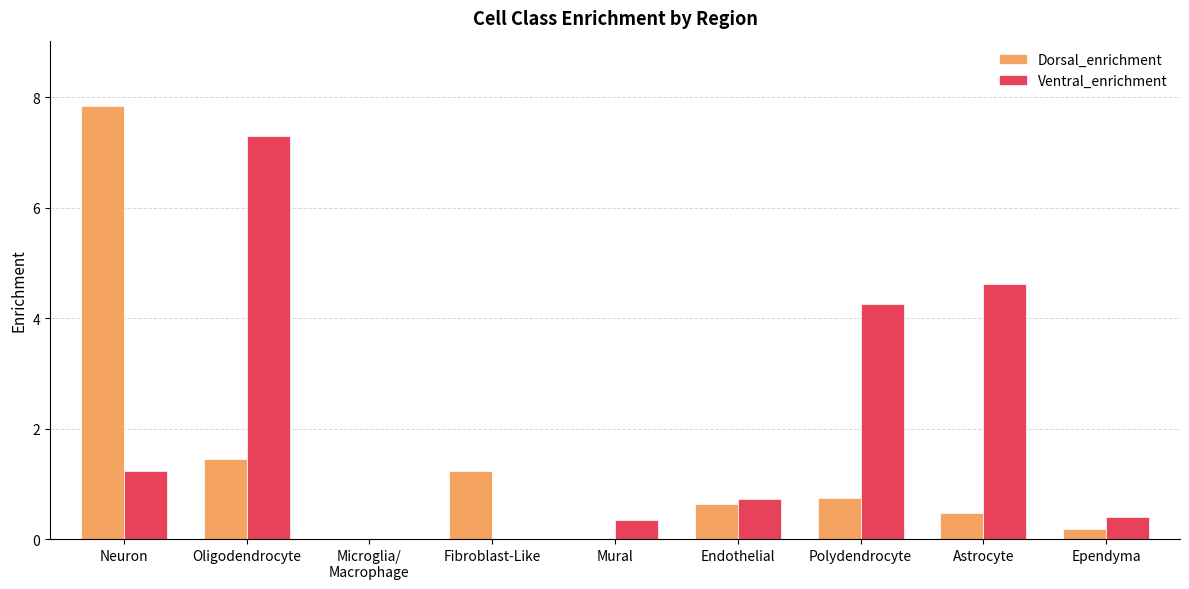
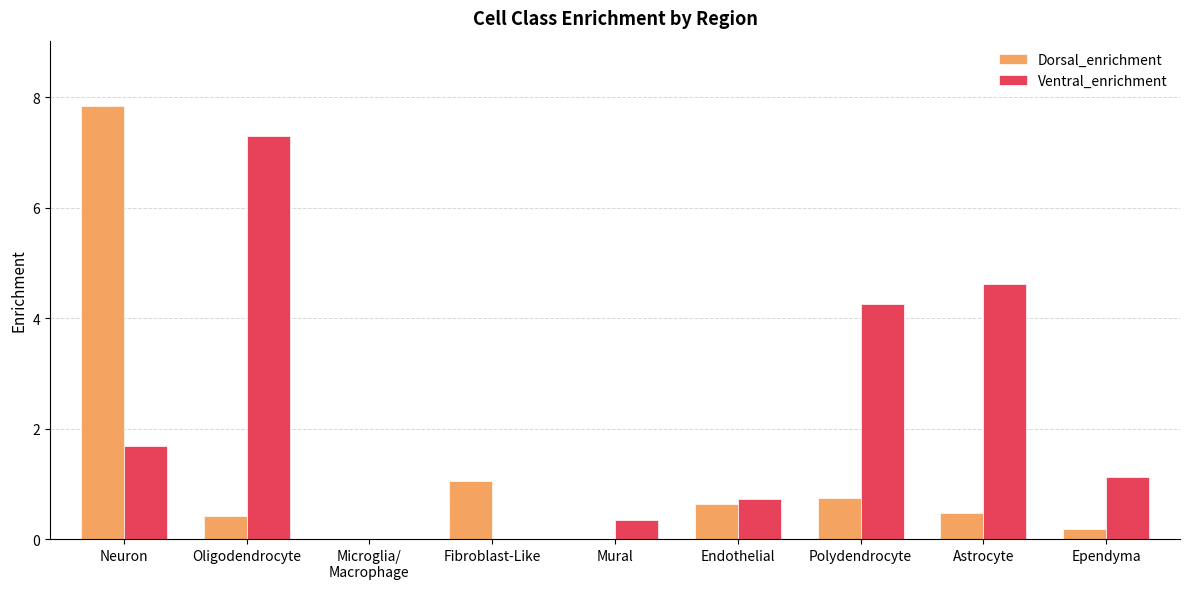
Ventral_enrichment, Neuron: 1.2 -> 1.7
Dorsal_enrichment, Oligodendrocyte: 1.4 -> 0.4
Dorsal_enrichment, Fibroblast-Like: 1.2 -> 1.0
Ventral_enrichment, Ependyma: 0.4 -> 1.1
